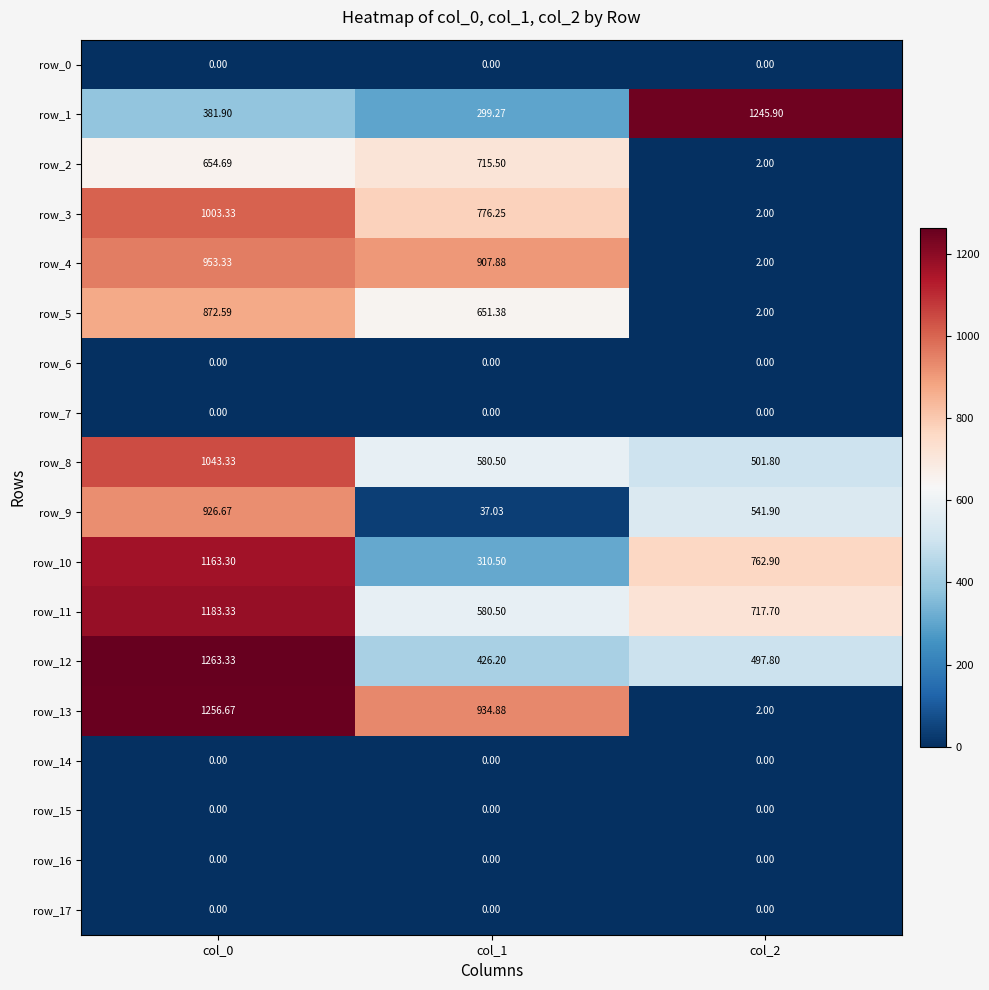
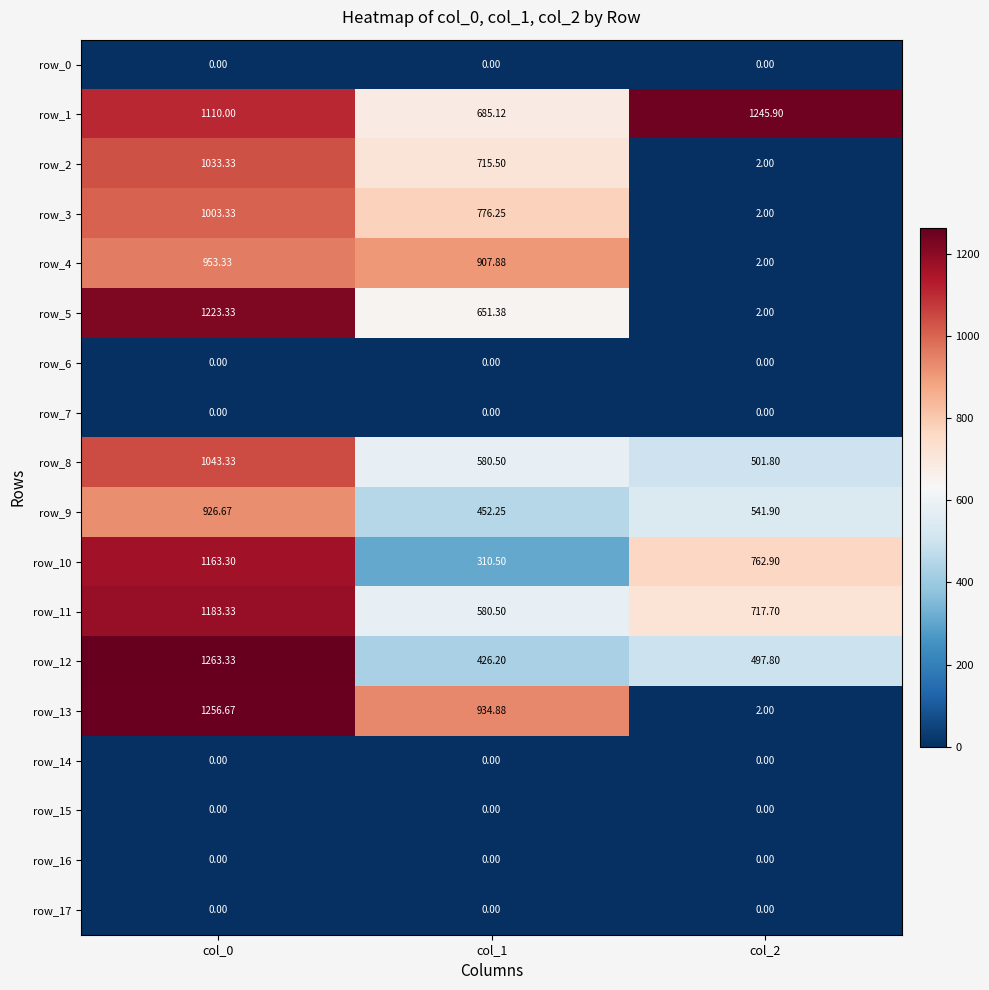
row_1, col_0: 381.90 -> 1110.00
row_1, col_1: 299.27 -> 685.12
row_2, col_0: 654.69 -> 1033.33
row_5, col_0: 872.59 -> 1223.33
row_9, col_1: 37.03 -> 452.25
